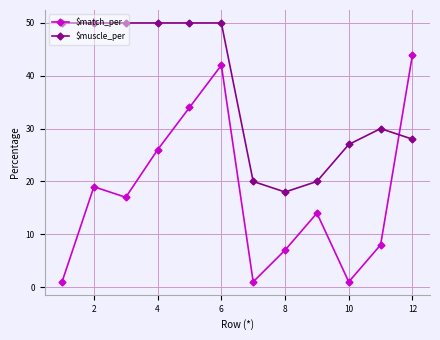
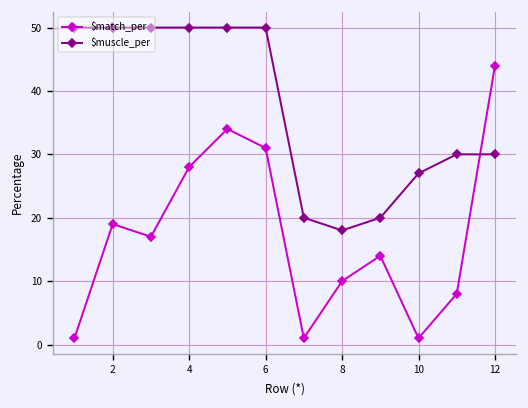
$match_per, 4: 26 -> 28
$match_per, 6: 42 -> 31
$match_per, 8: 7 -> 10
$muscle_per, 12: 28 -> 30
